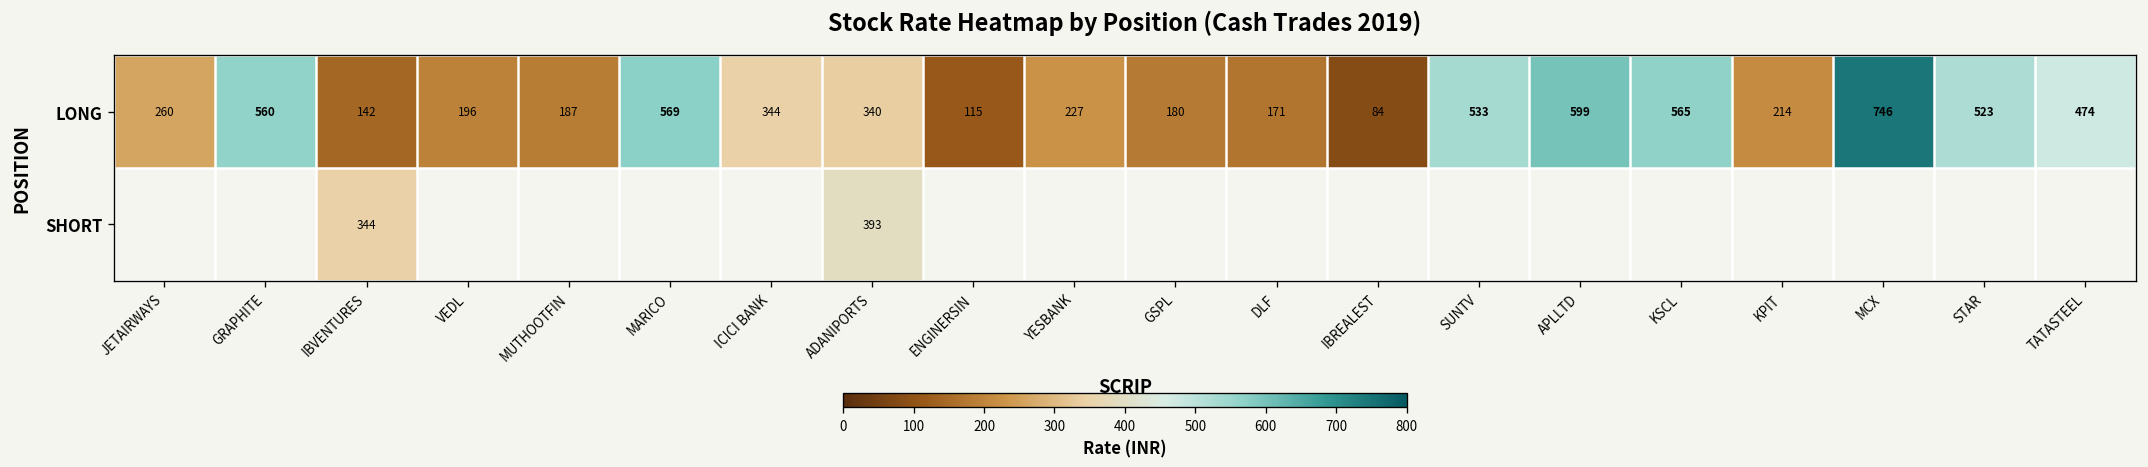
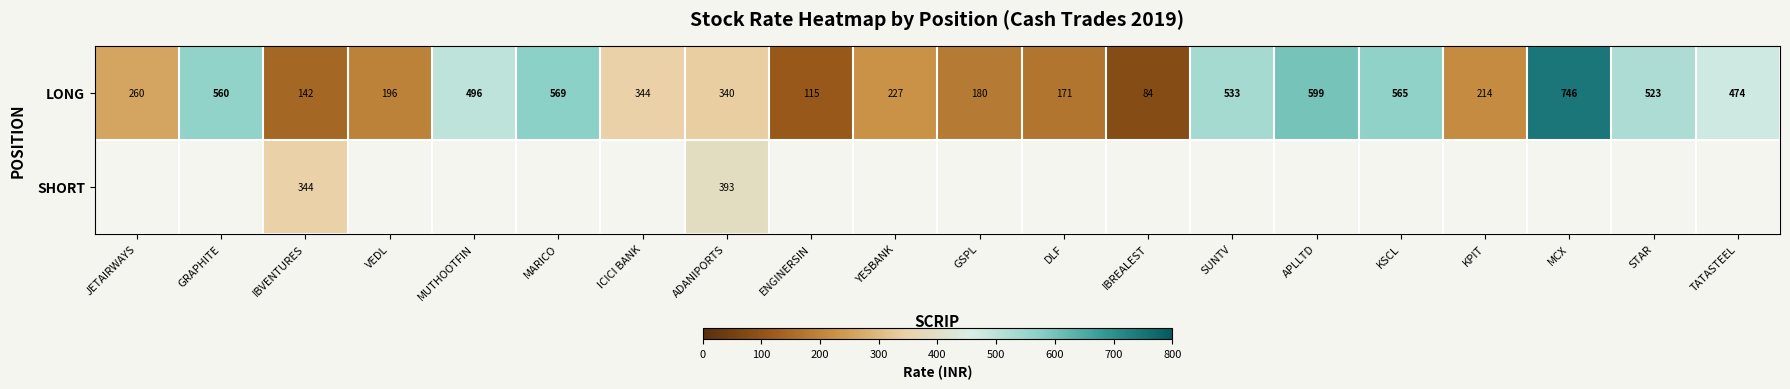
LONG, MUTHOOTFIN: 187 -> 496
